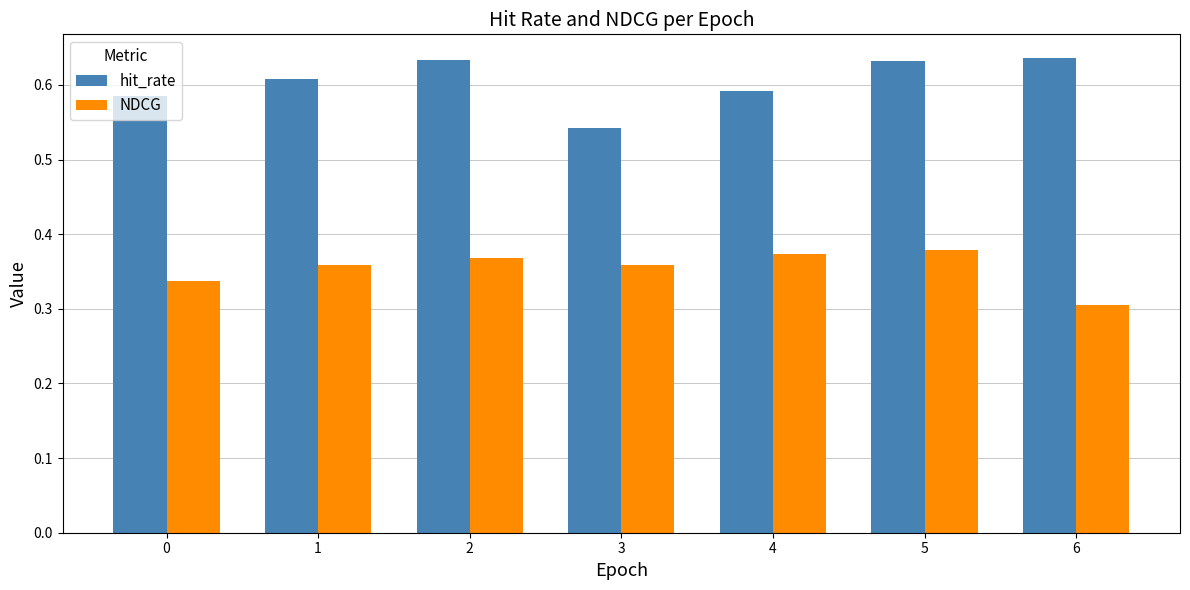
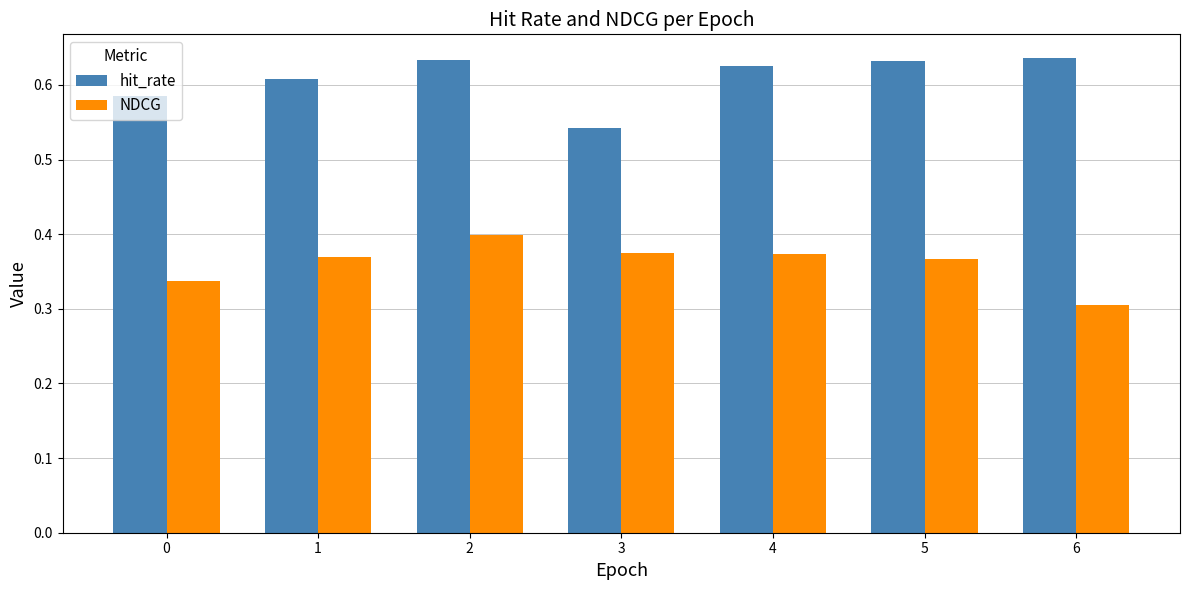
NDCG, 1: 0.36 -> 0.37
NDCG, 2: 0.37 -> 0.40
NDCG, 3: 0.36 -> 0.37
hit_rate, 4: 0.59 -> 0.63
NDCG, 5: 0.38 -> 0.37
